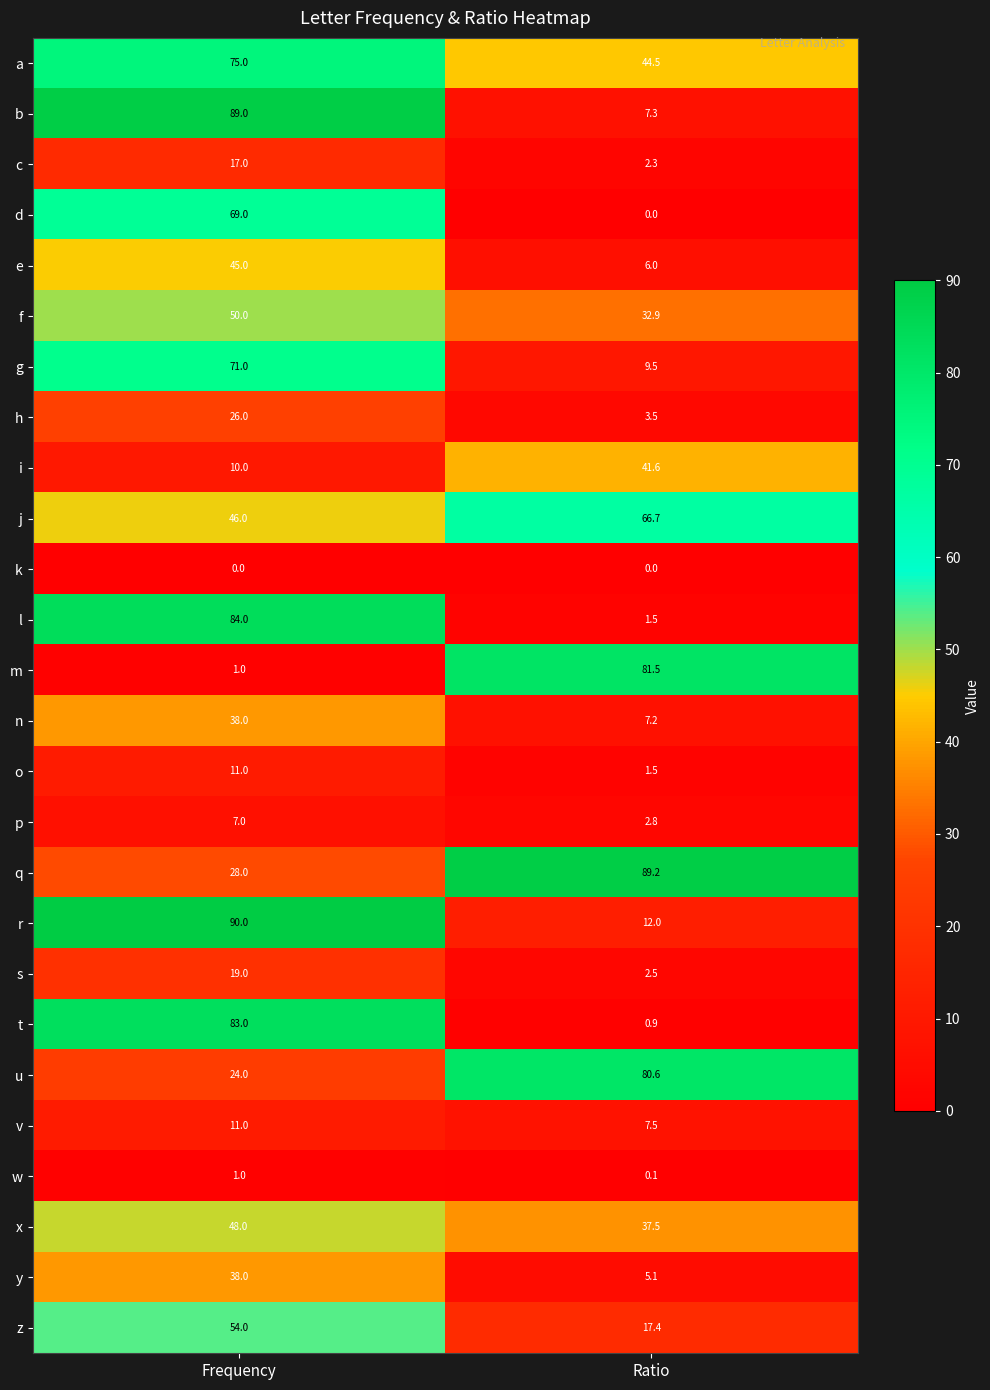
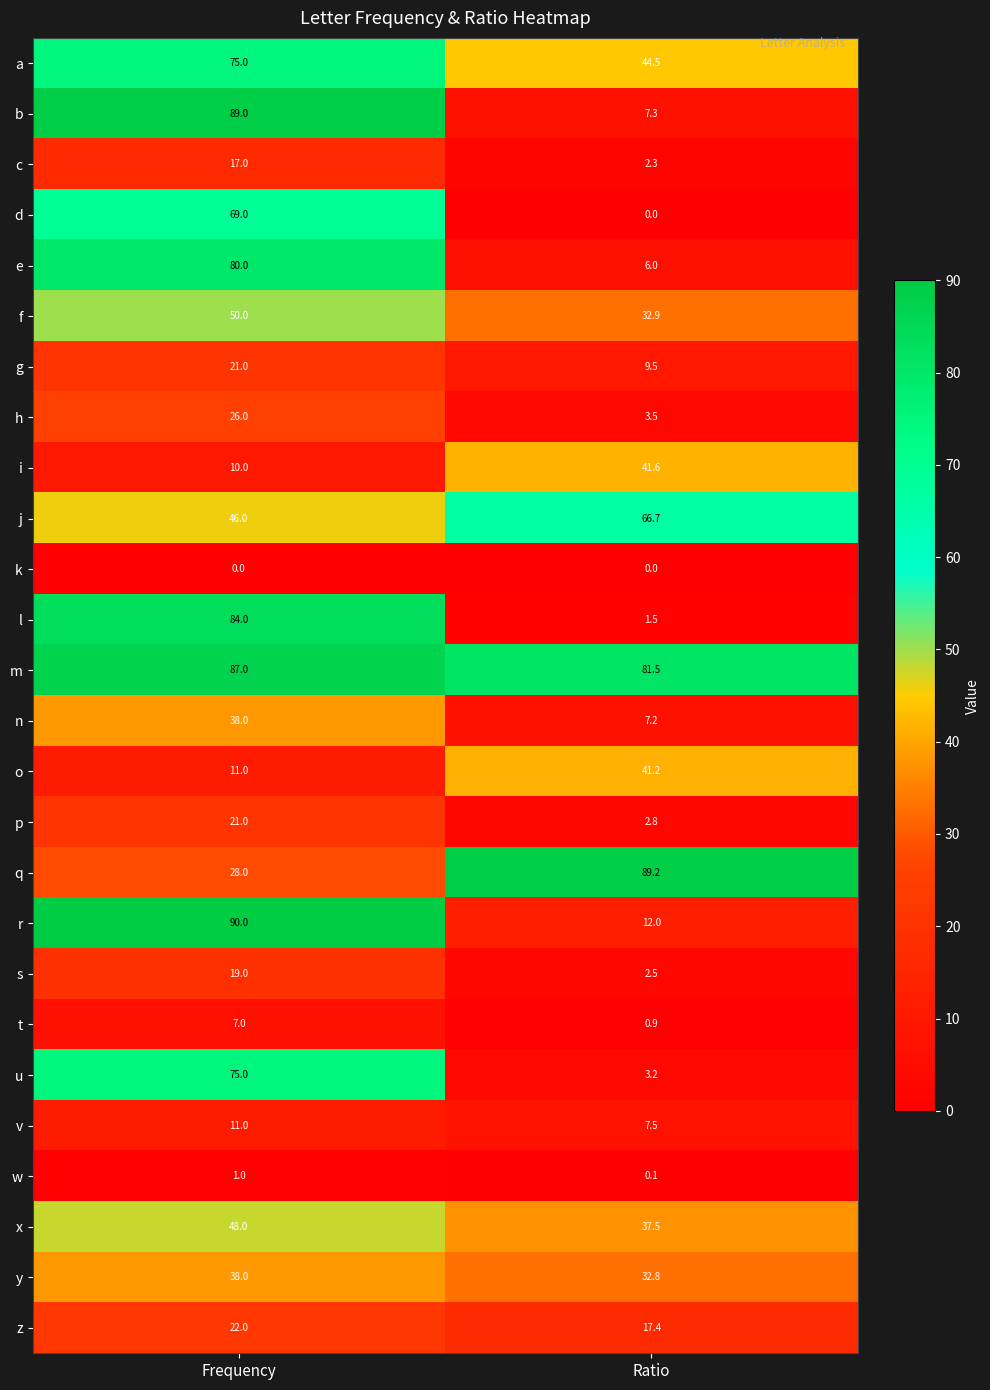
e, Frequency: 45.0 -> 80.0
g, Frequency: 71.0 -> 21.0
m, Frequency: 1.0 -> 87.0
o, Ratio: 1.5 -> 41.2
p, Frequency: 7.0 -> 21.0
t, Frequency: 83.0 -> 7.0
u, Frequency: 24.0 -> 75.0
u, Ratio: 80.6 -> 3.2
y, Ratio: 5.1 -> 32.8
z, Frequency: 54.0 -> 22.0
